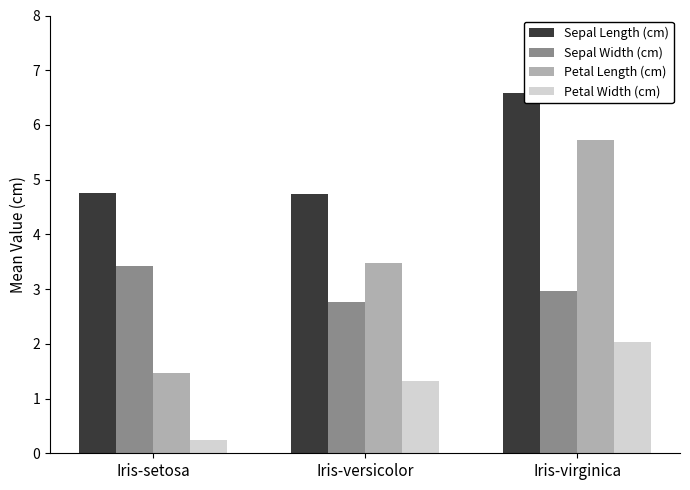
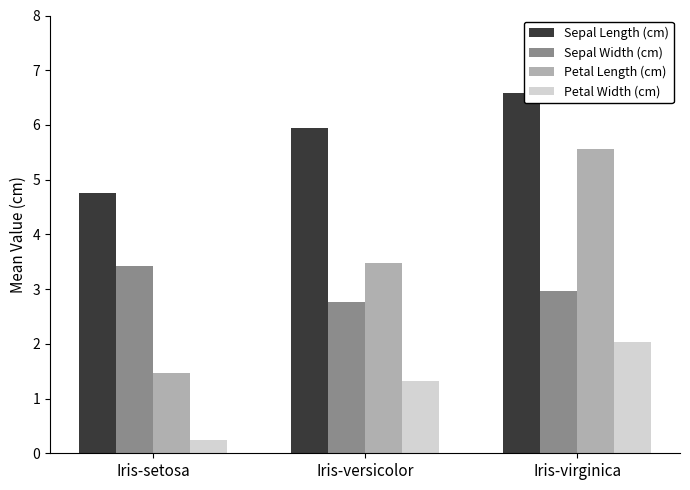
Sepal Length (cm), Iris-versicolor: 4.7 -> 5.9
Petal Length (cm), Iris-virginica: 5.7 -> 5.6
